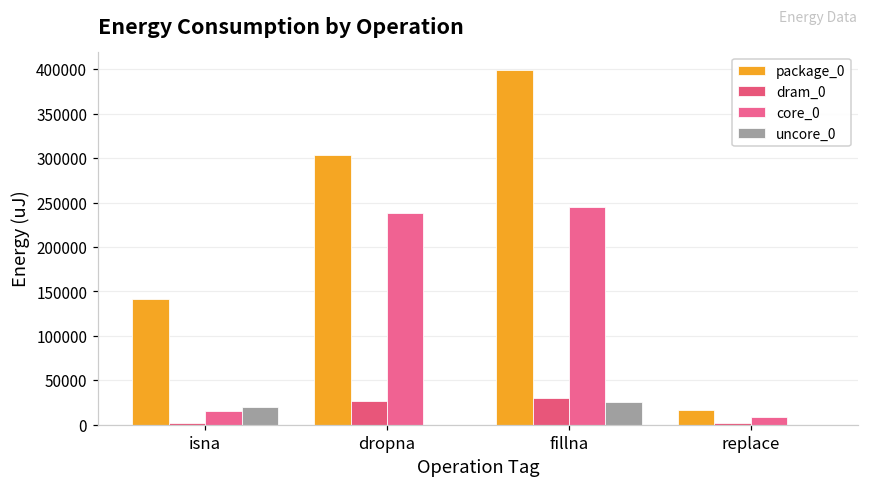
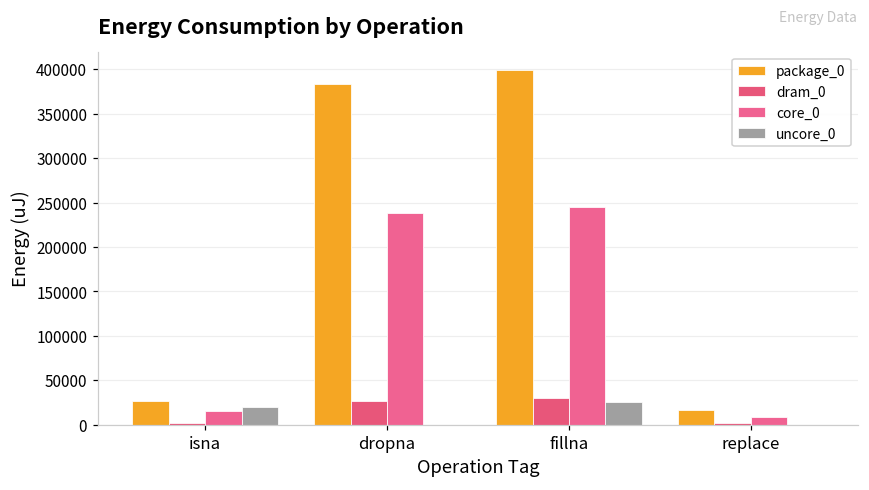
package_0, isna: 140000 -> 30000
package_0, dropna: 300000 -> 380000
